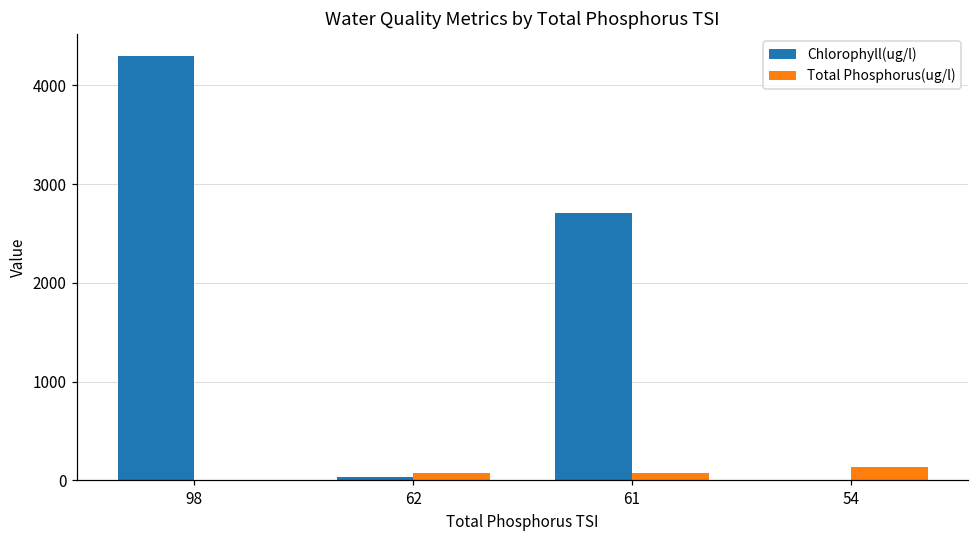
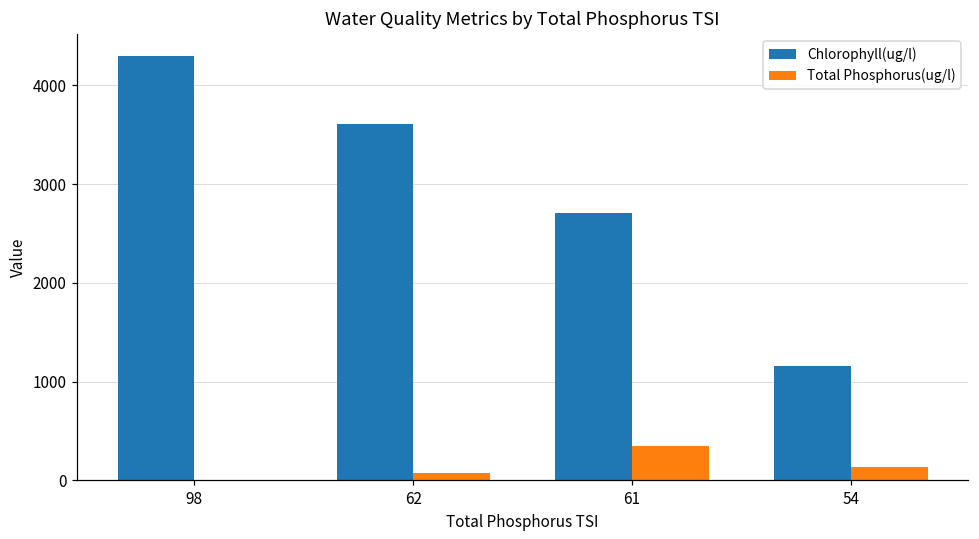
Chlorophyll(ug/l), 62: 0 -> 3600
Total Phosphorus(ug/l), 61: 100 -> 300
Chlorophyll(ug/l), 54: 0 -> 1200
